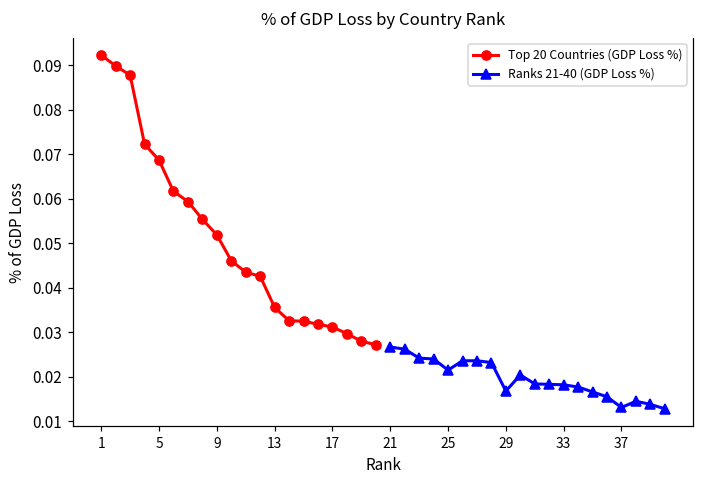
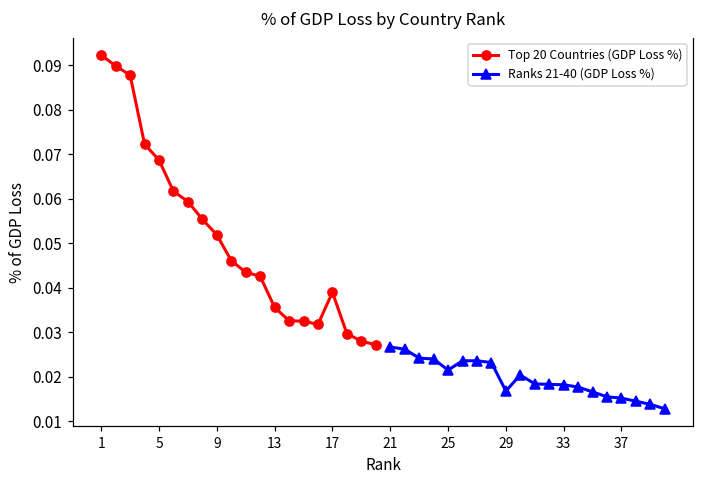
Top 20 Countries (GDP Loss %), 17: 0.031 -> 0.039
Ranks 21-40 (GDP Loss %), 37: 0.013 -> 0.015
